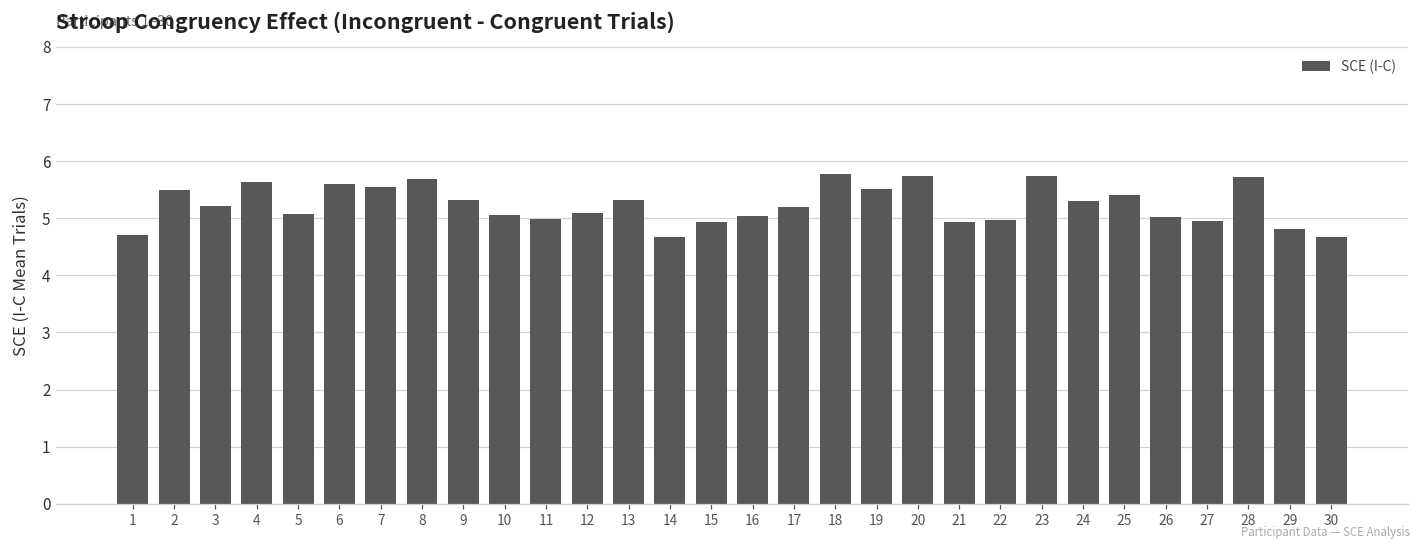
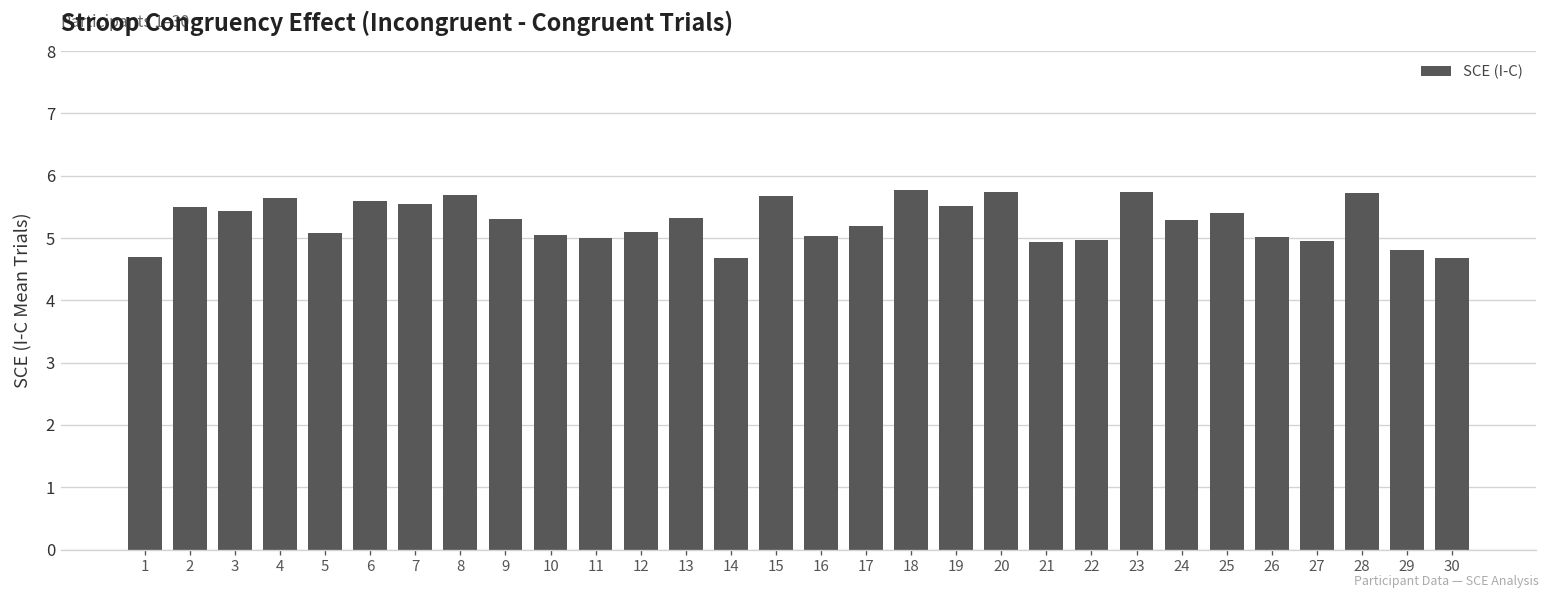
3: 5.2 -> 5.4
15: 4.9 -> 5.7
